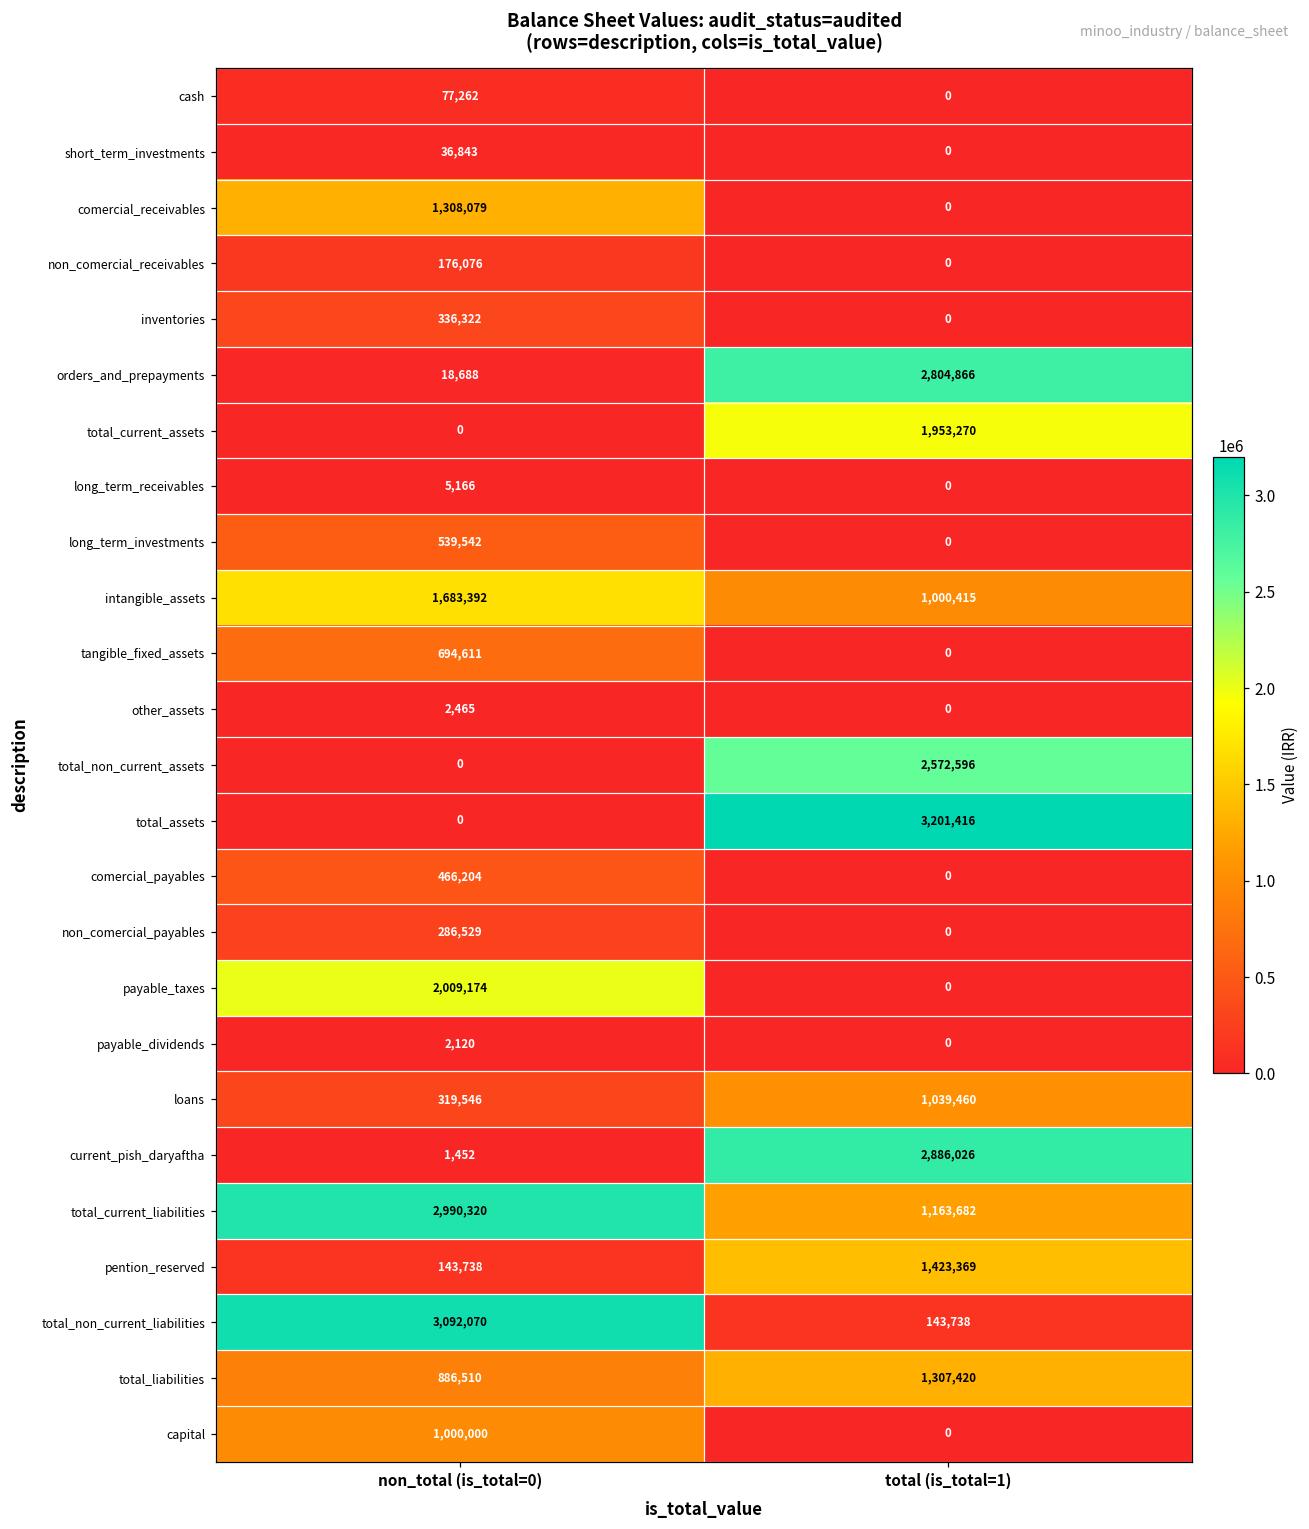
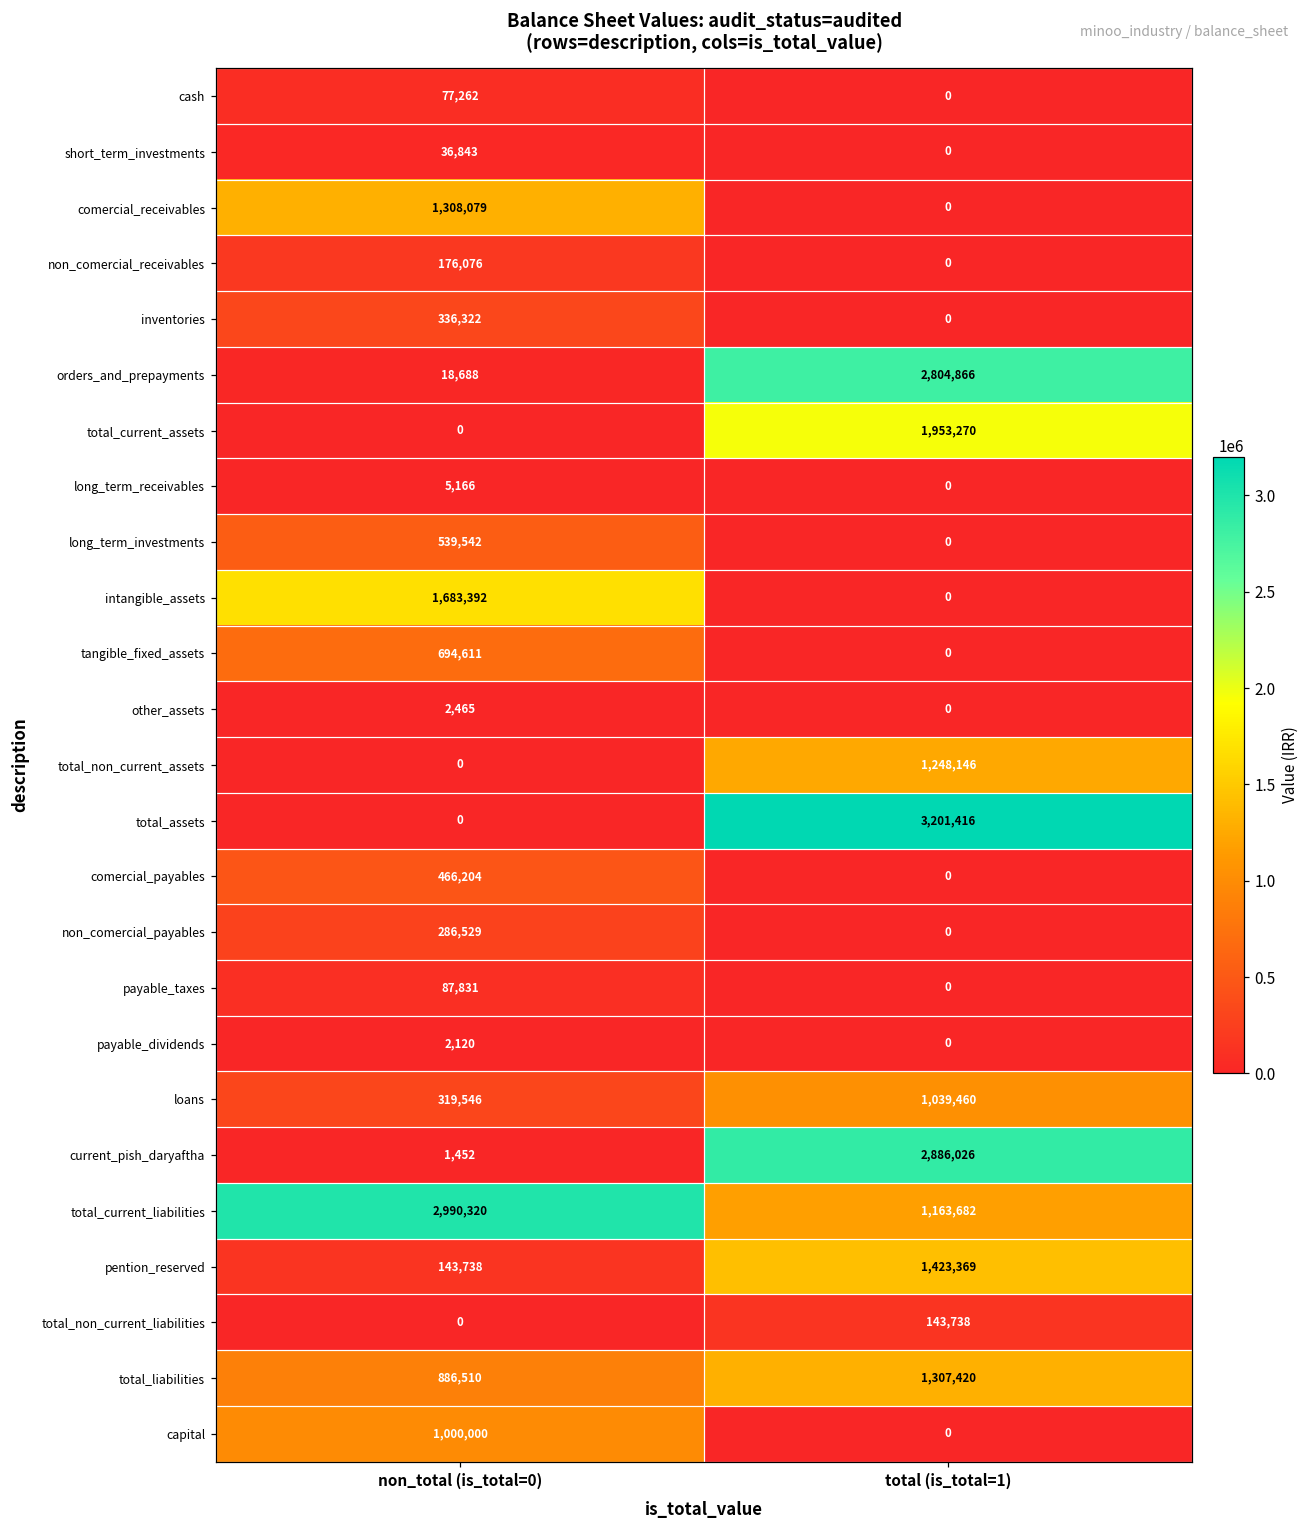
intangible_assets, total (is_total=1): 1,000,415 -> 0
total_non_current_assets, total (is_total=1): 2,572,596 -> 1,248,146
payable_taxes, non_total (is_total=0): 2,009,174 -> 87,831
total_non_current_liabilities, non_total (is_total=0): 3,092,070 -> 0
